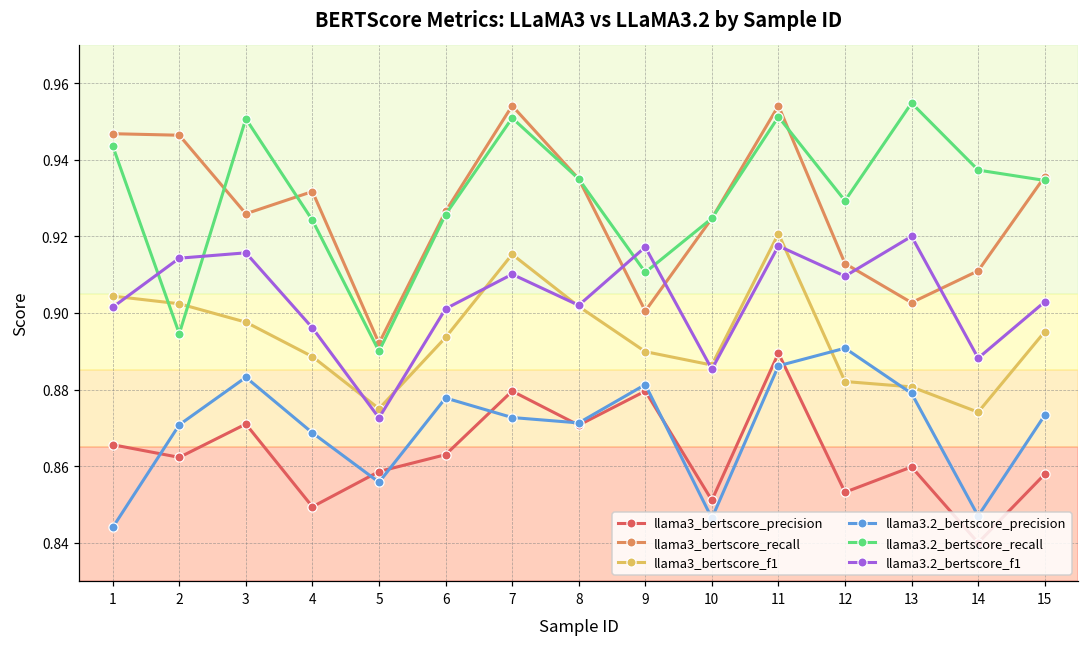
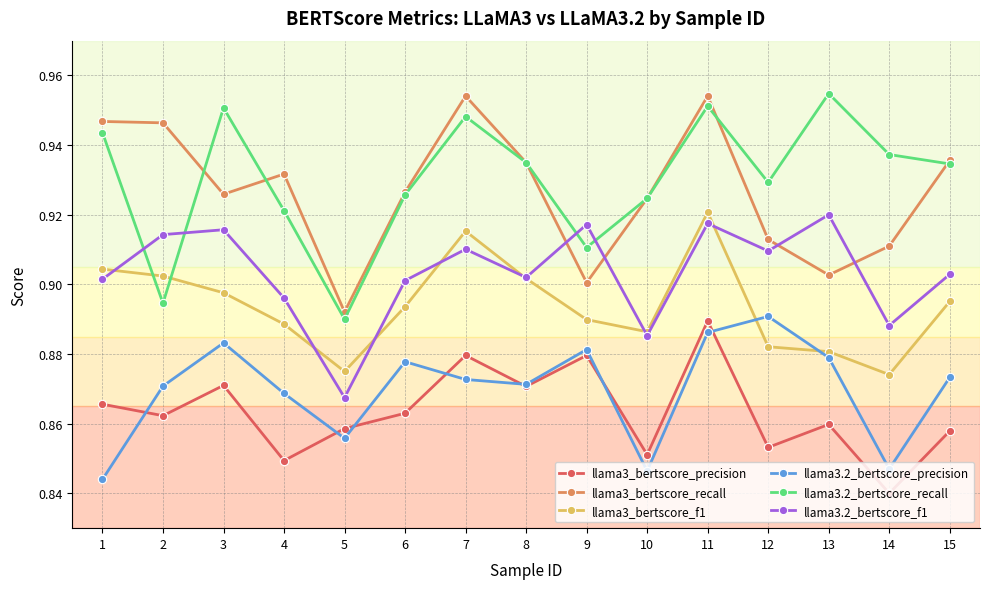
llama3.2_bertscore_recall, 4: 0.924 -> 0.921
llama3.2_bertscore_f1, 5: 0.873 -> 0.868
llama3.2_bertscore_recall, 7: 0.951 -> 0.948
